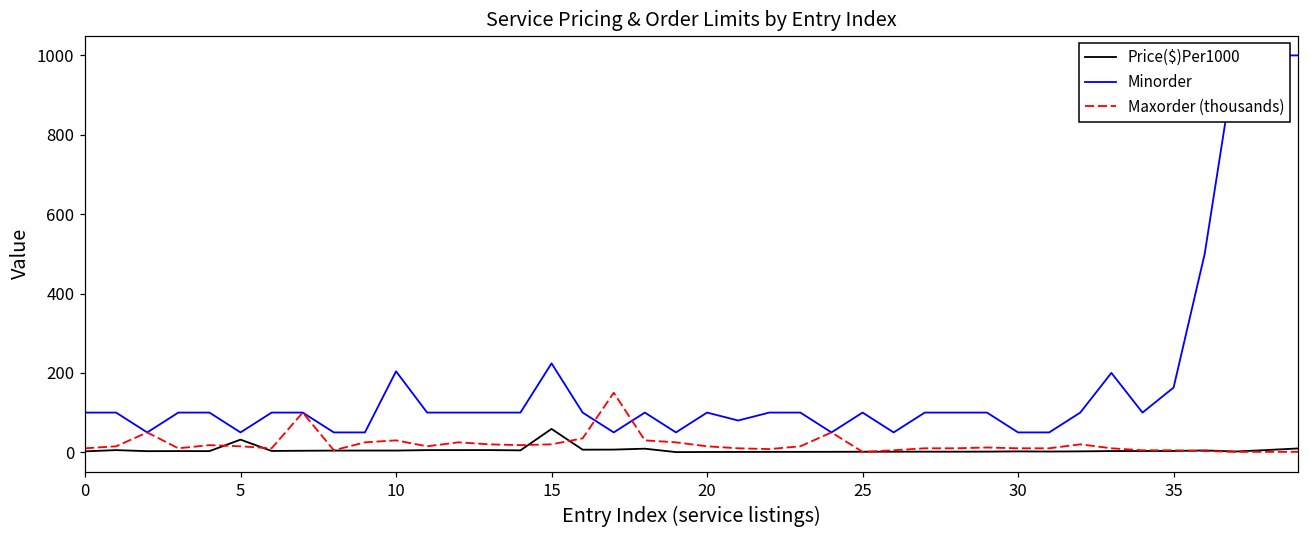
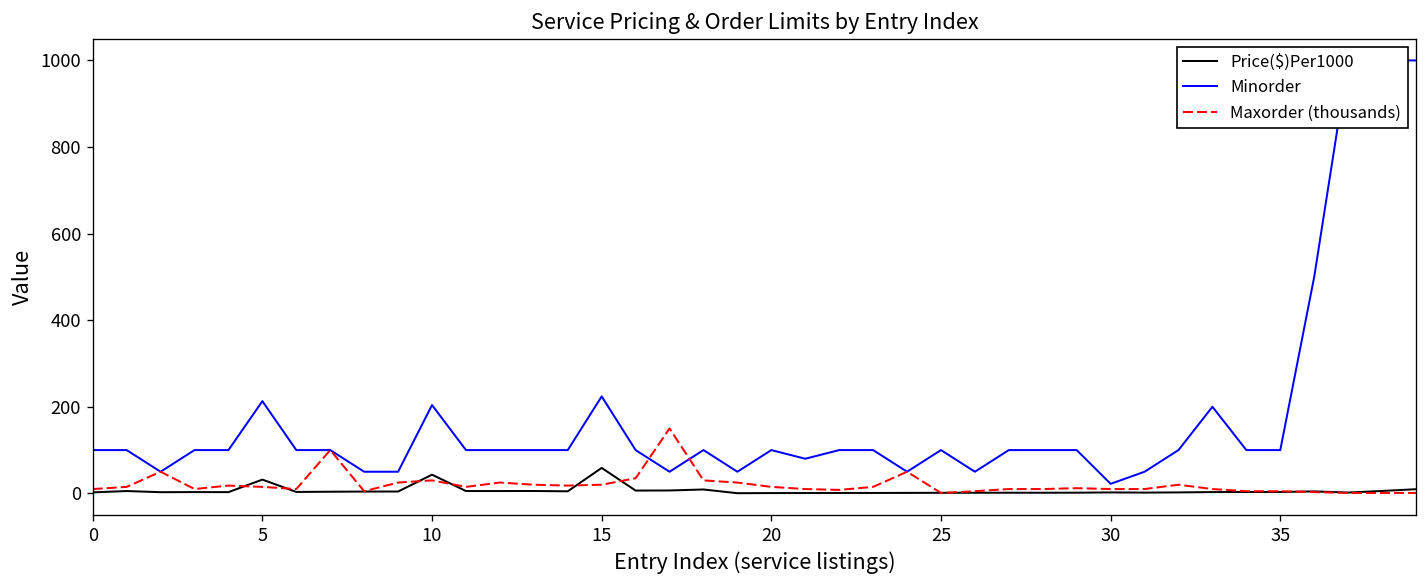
Minorder, 5: 50 -> 210
Price($)Per1000, 10: 0 -> 40
Minorder, 30: 50 -> 20
Minorder, 35: 160 -> 100
